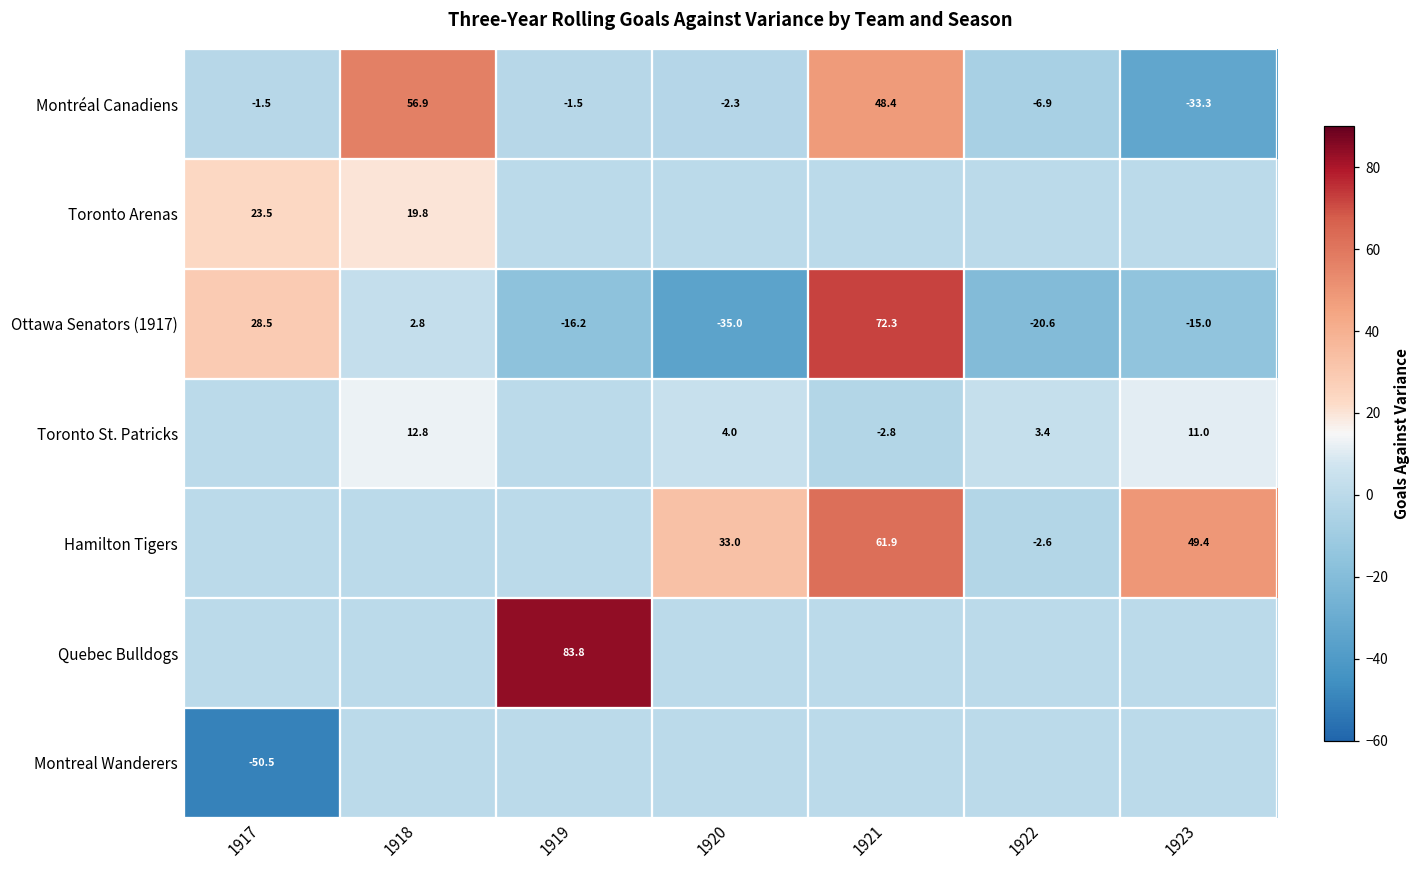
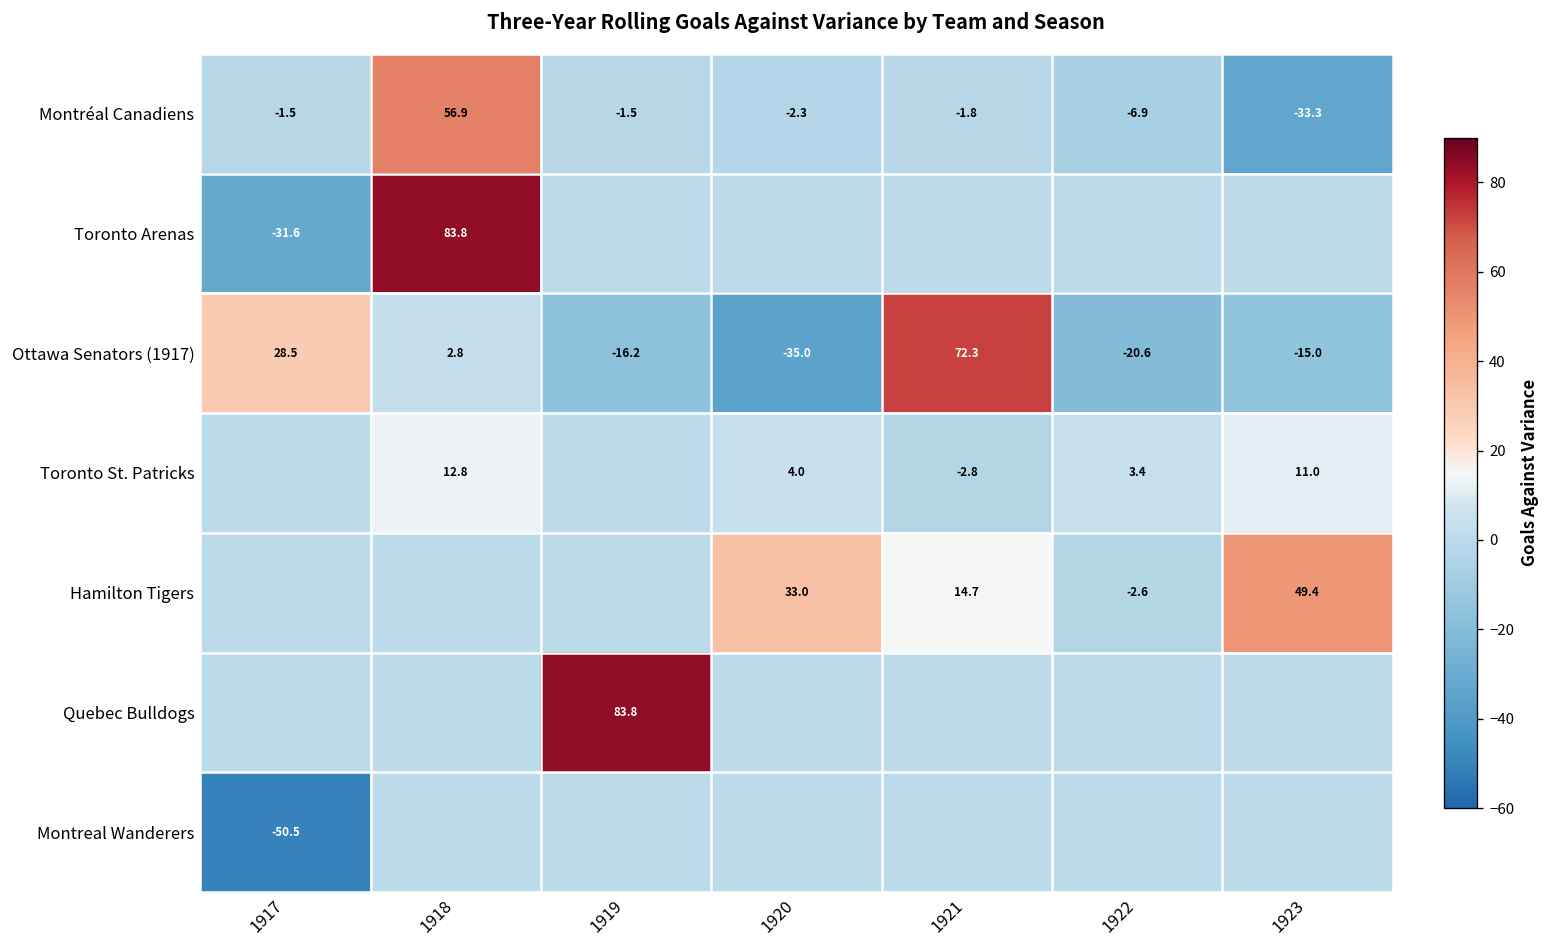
Montréal Canadiens, 1921: 48.4 -> -1.8
Toronto Arenas, 1917: 23.5 -> -31.6
Toronto Arenas, 1918: 19.8 -> 83.8
Hamilton Tigers, 1921: 61.9 -> 14.7
